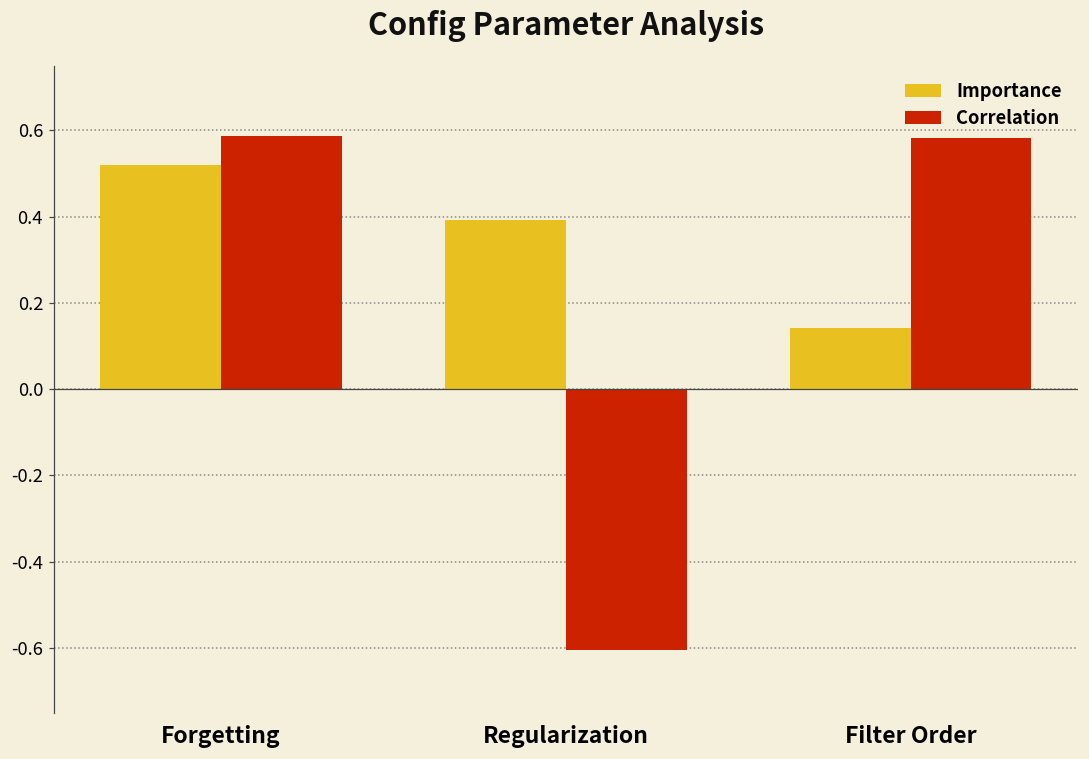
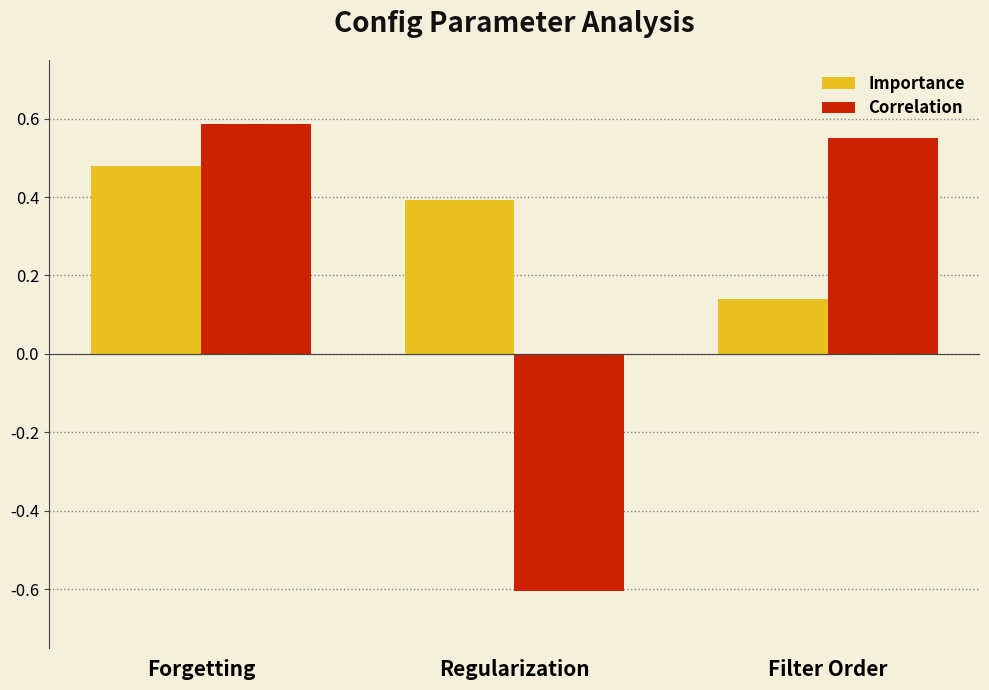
Importance, Forgetting: 0.52 -> 0.48
Correlation, Filter Order: 0.58 -> 0.55
